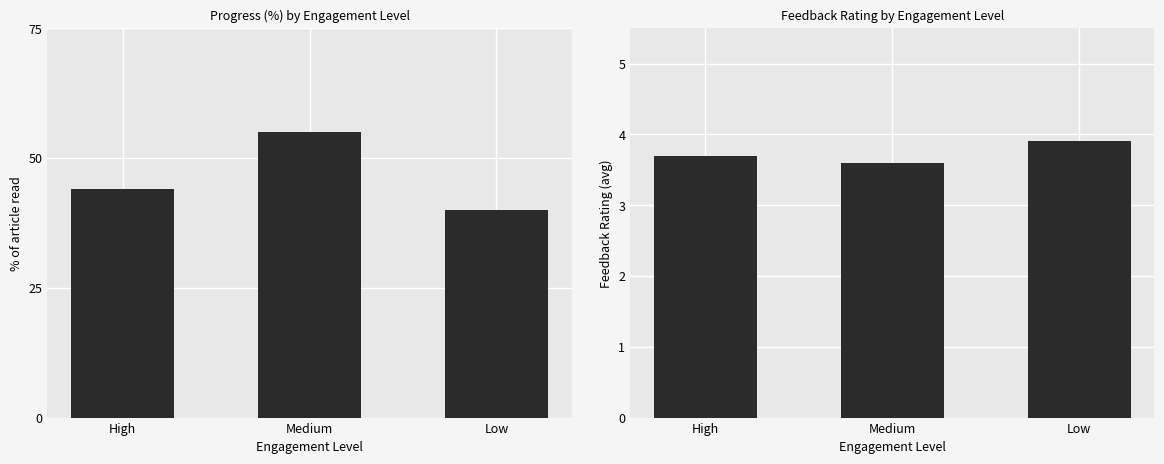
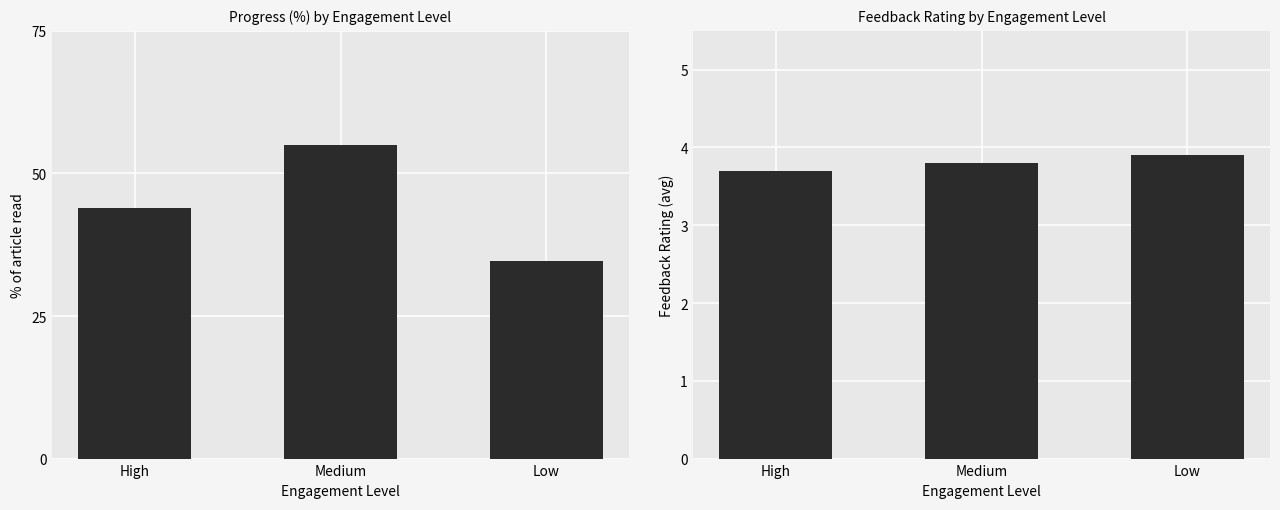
Progress (%) by Engagement Level, Low: 40 -> 35
Feedback Rating by Engagement Level, Medium: 3.6 -> 3.8
